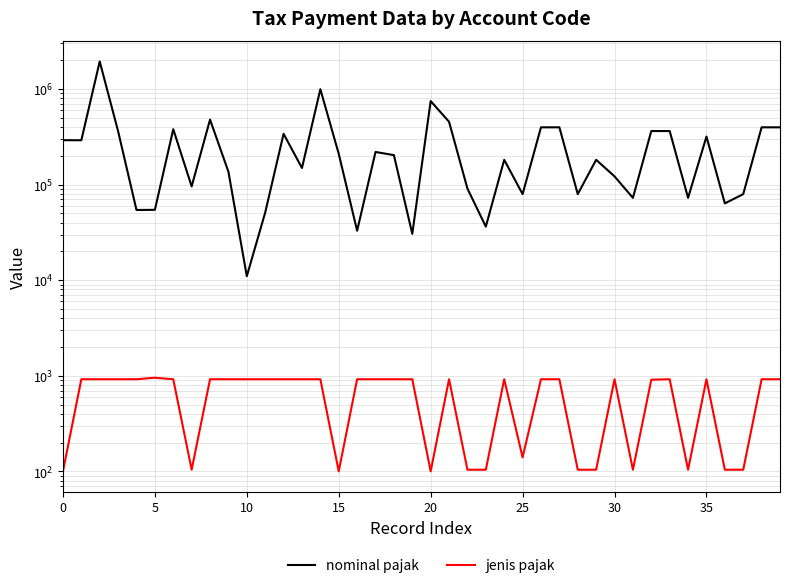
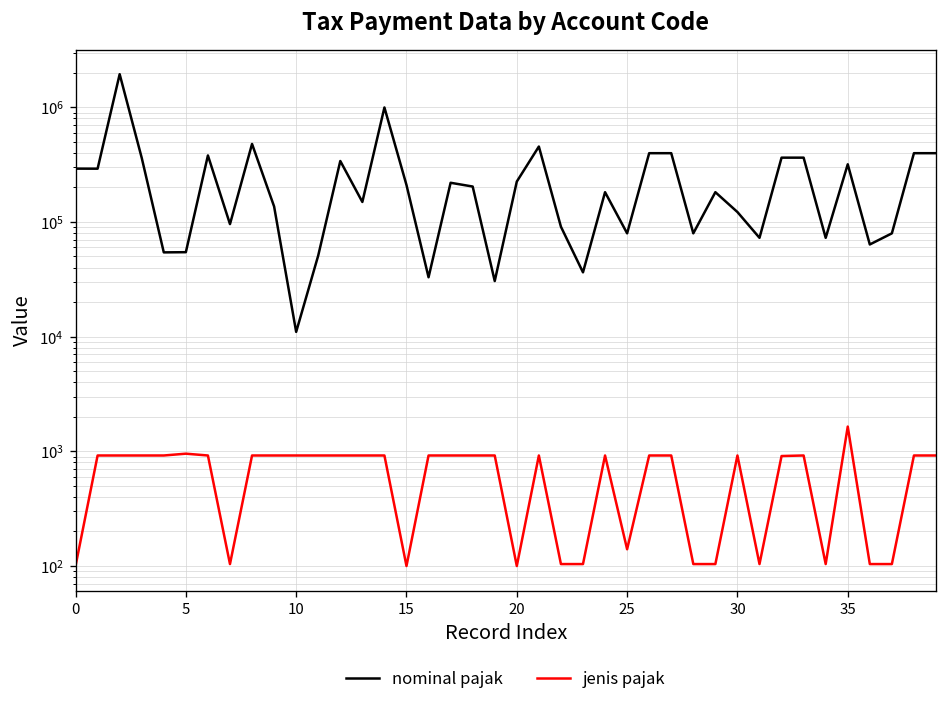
nominal pajak, 20: 700000 -> 230000
jenis pajak, 35: 900 -> 1600
